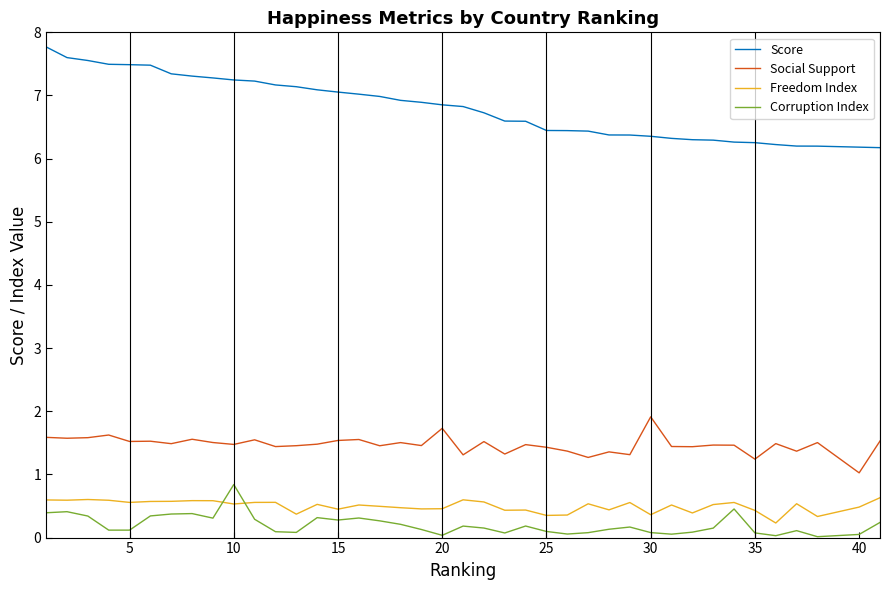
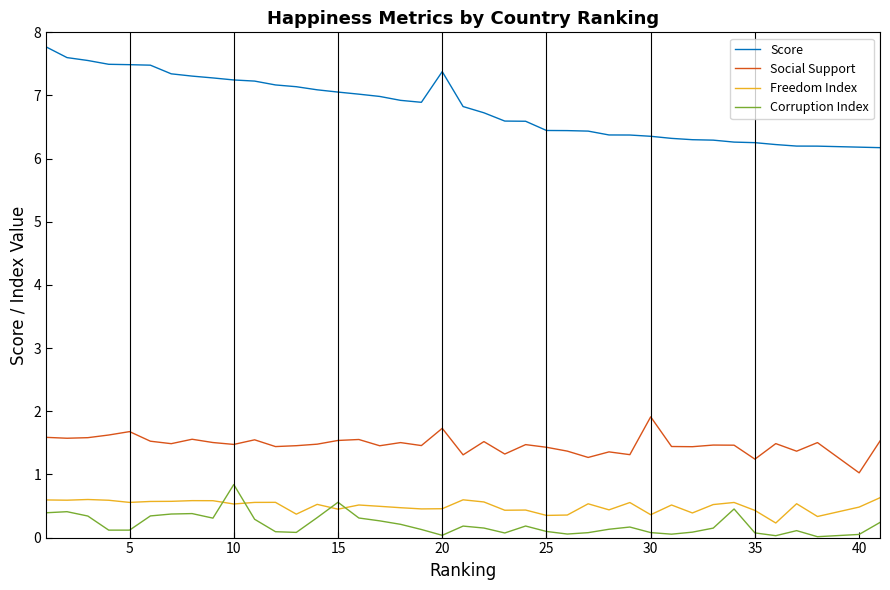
Social Support, 5: 1.5 -> 1.7
Corruption Index, 15: 0.3 -> 0.6
Score, 20: 6.9 -> 7.4
